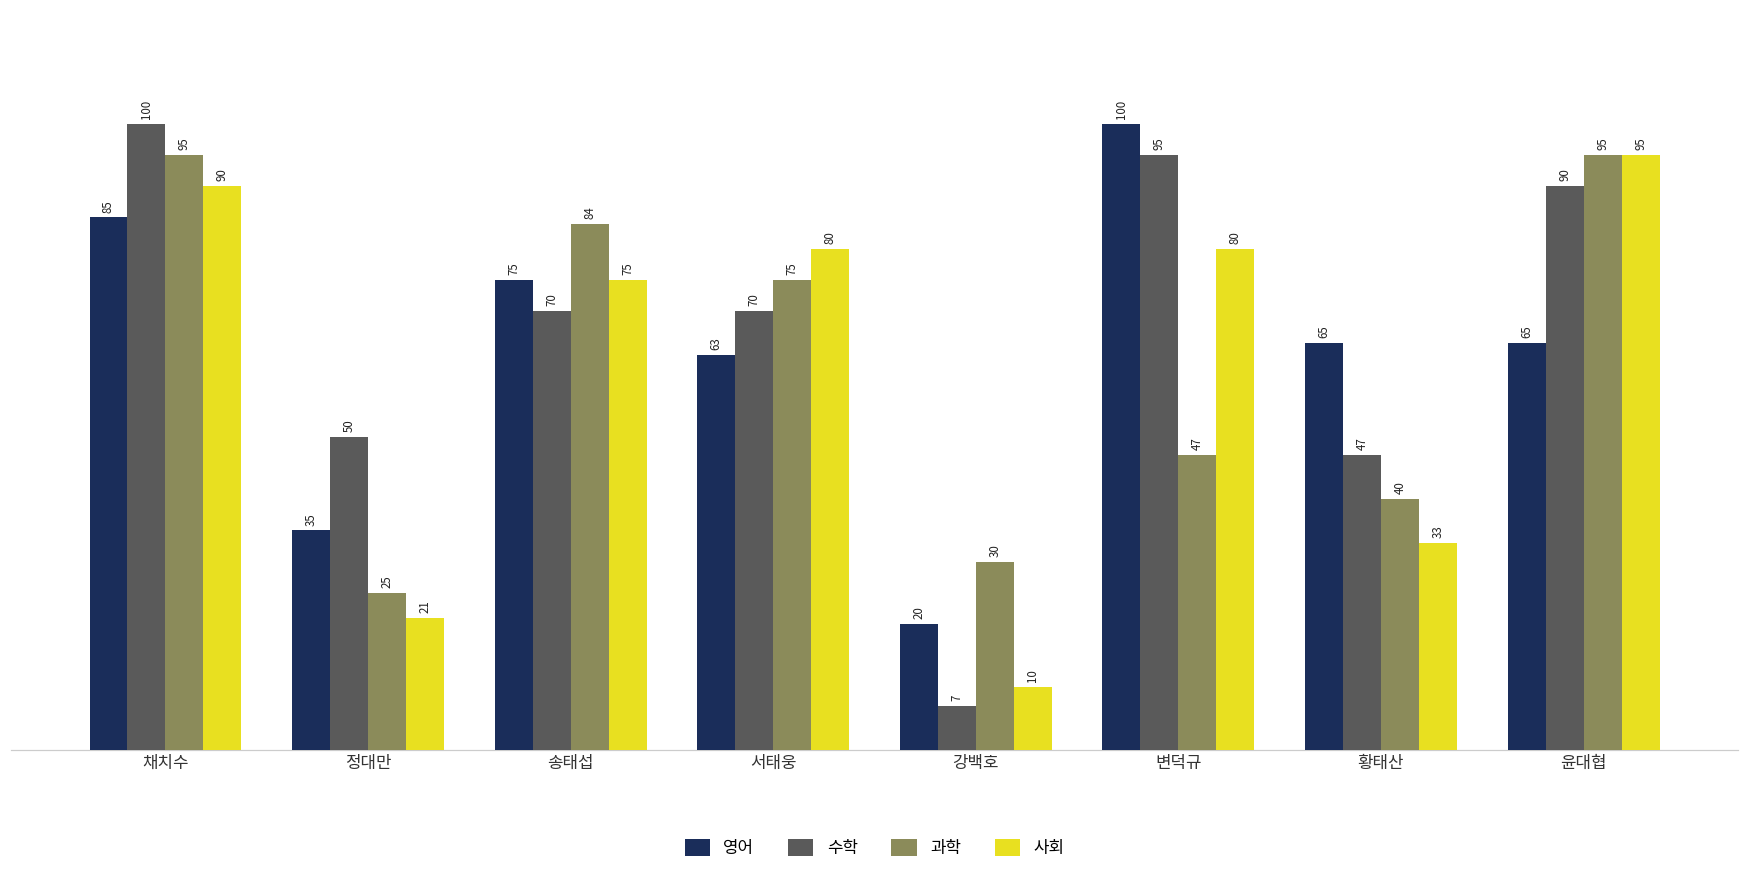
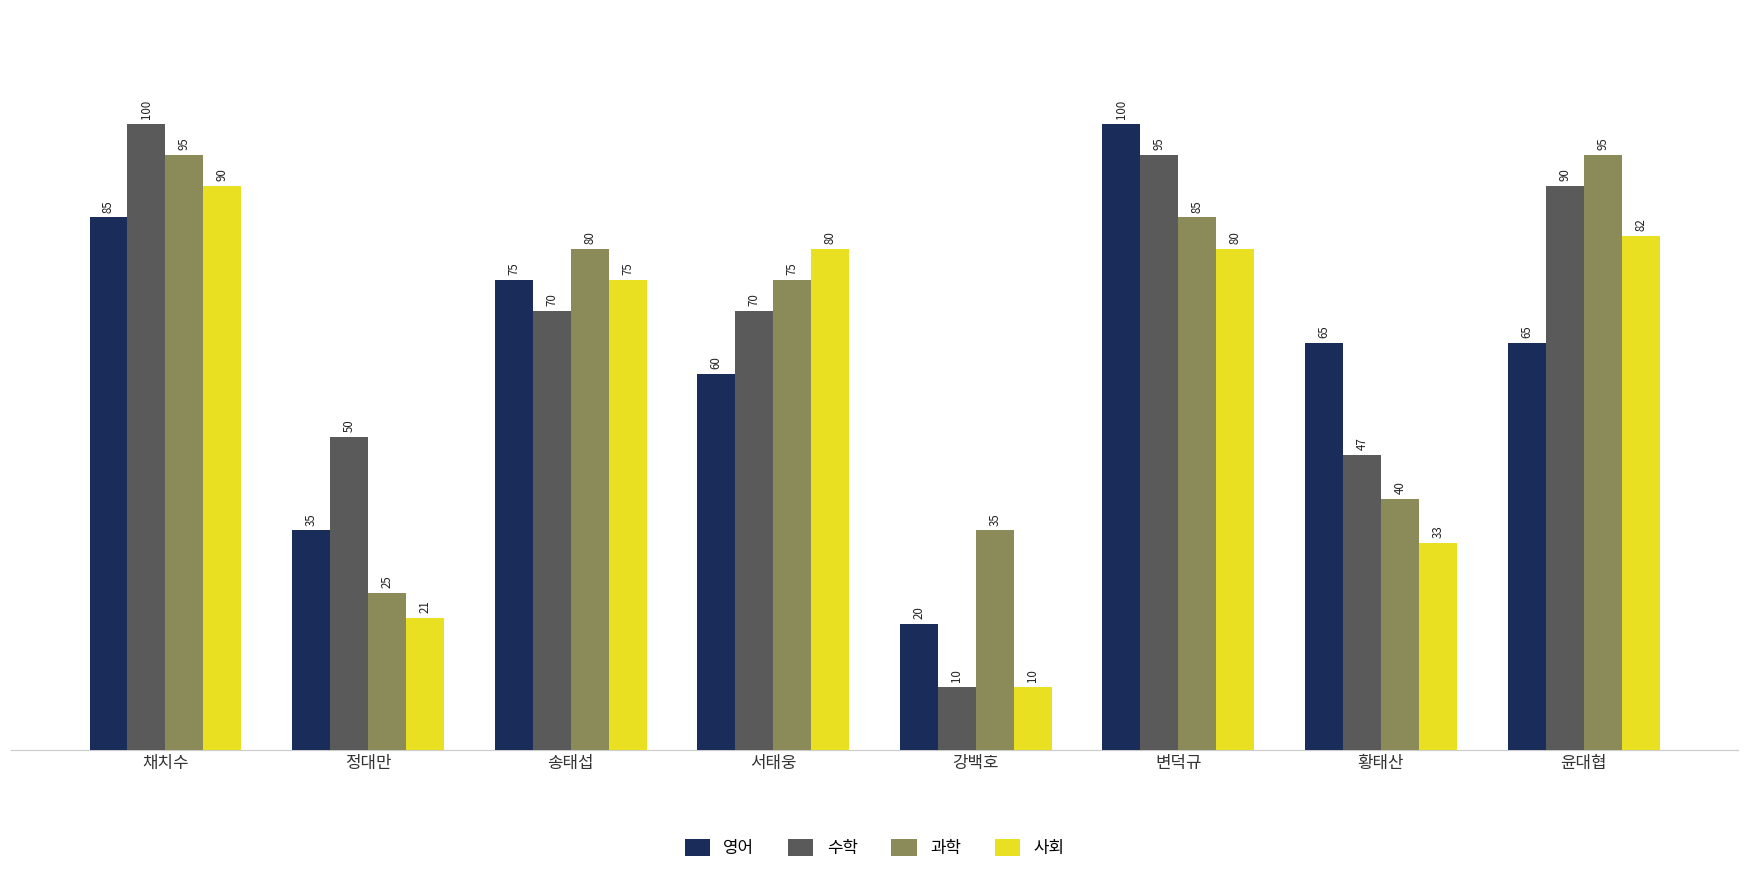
과학, 송태섭: 84 -> 80
영어, 서태웅: 63 -> 60
수학, 강백호: 7 -> 10
과학, 강백호: 30 -> 35
과학, 변덕규: 47 -> 85
사회, 윤대협: 95 -> 82
